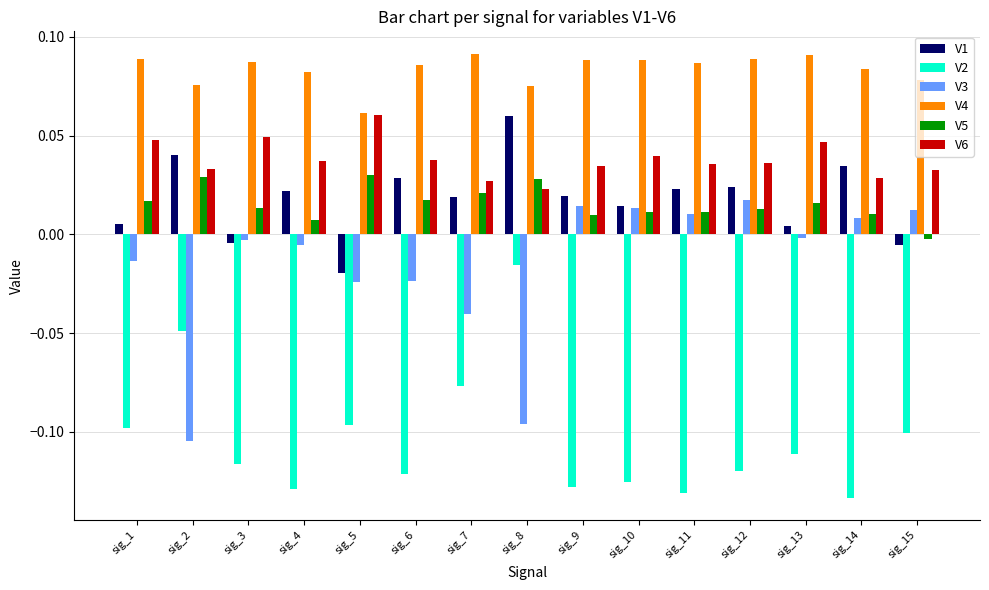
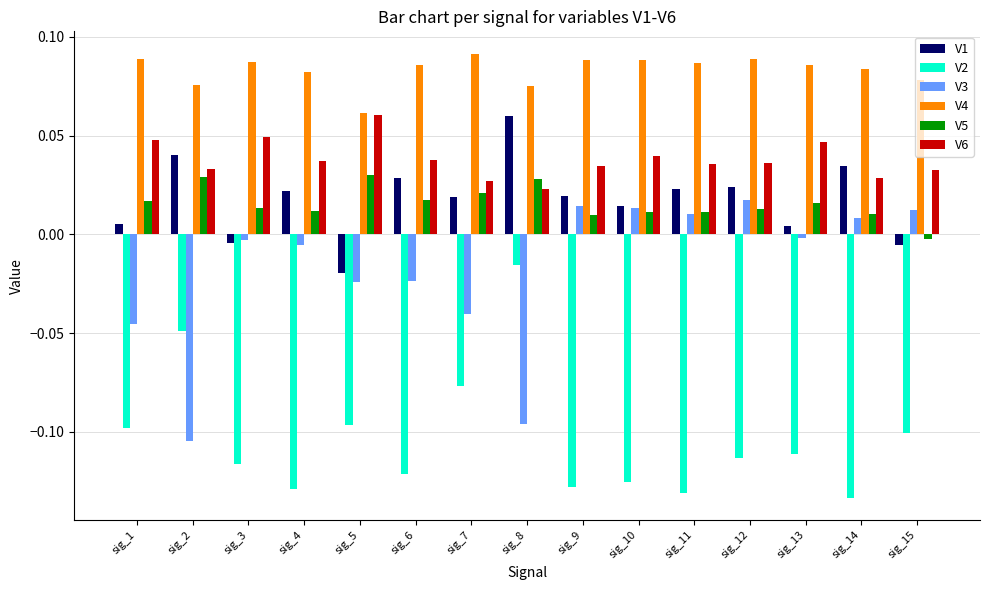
V3, sig_1: -0.014 -> -0.046
V5, sig_4: 0.007 -> 0.012
V2, sig_12: -0.120 -> -0.113
V4, sig_13: 0.091 -> 0.086
